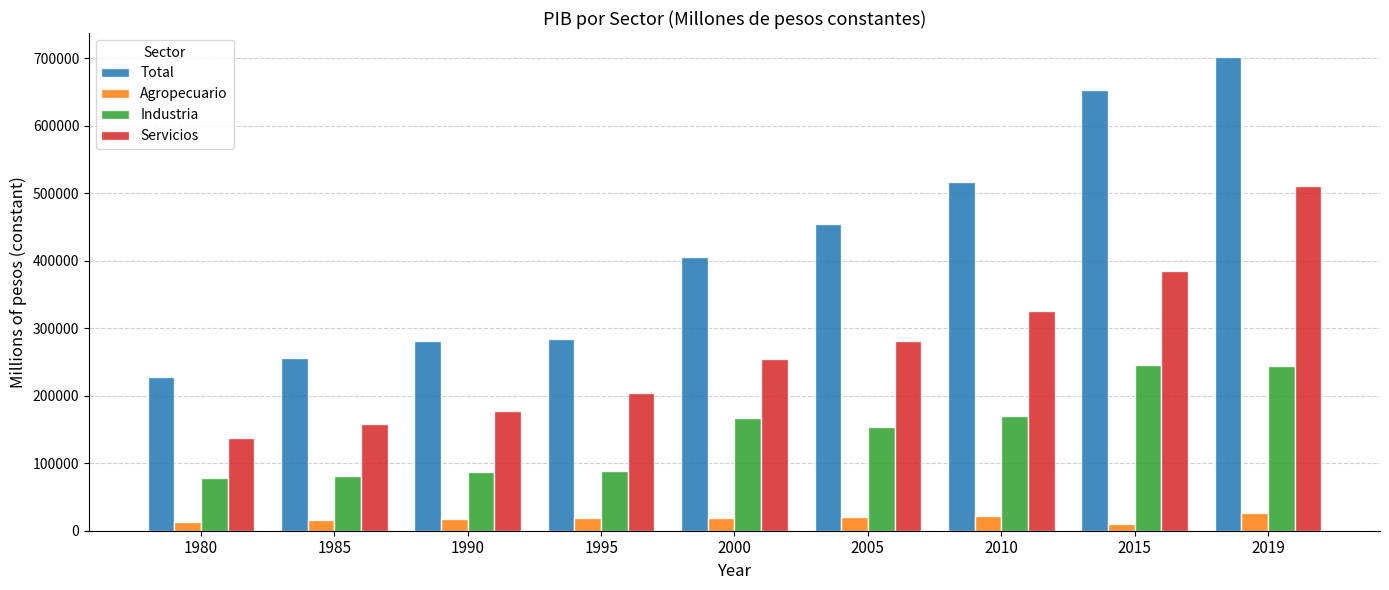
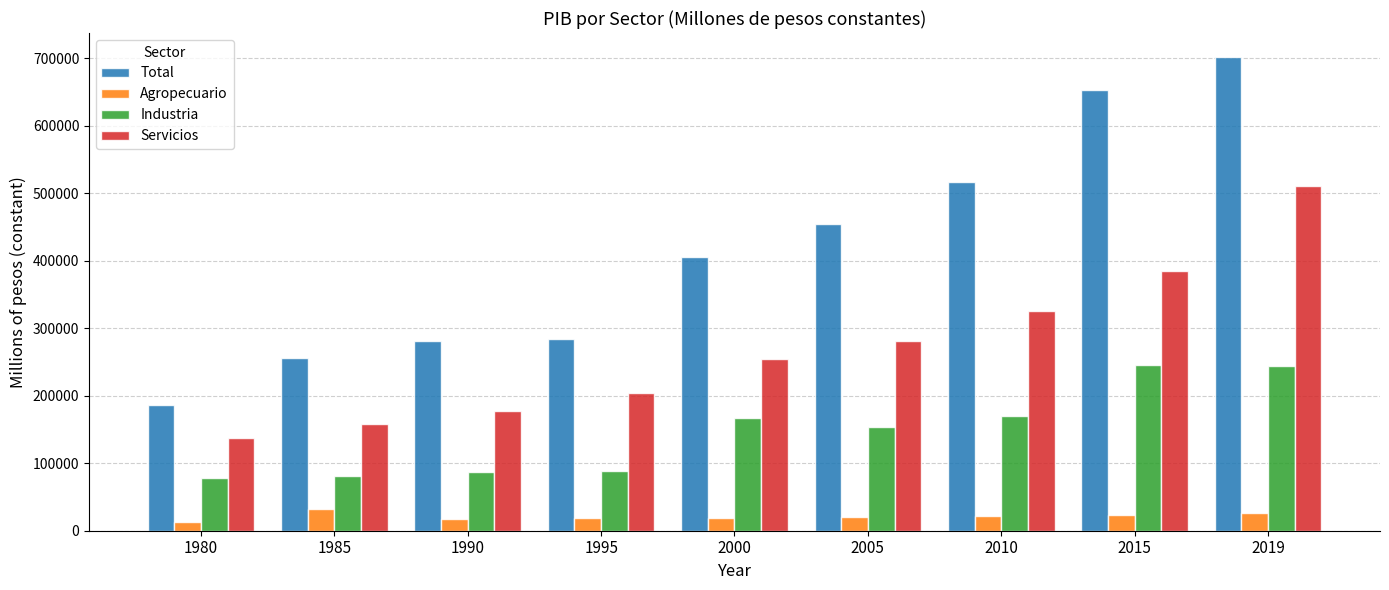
Total, 1980: 230000 -> 190000
Agropecuario, 1985: 20000 -> 30000
Agropecuario, 2015: 10000 -> 20000
